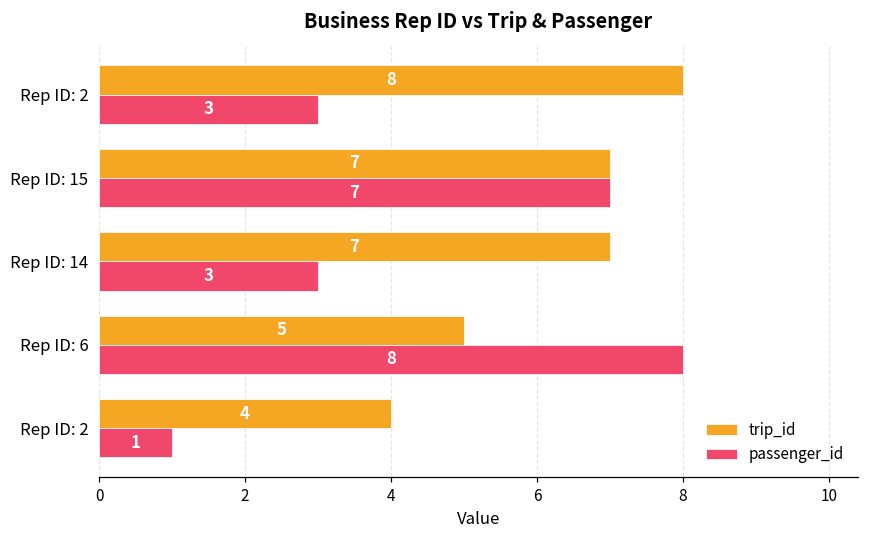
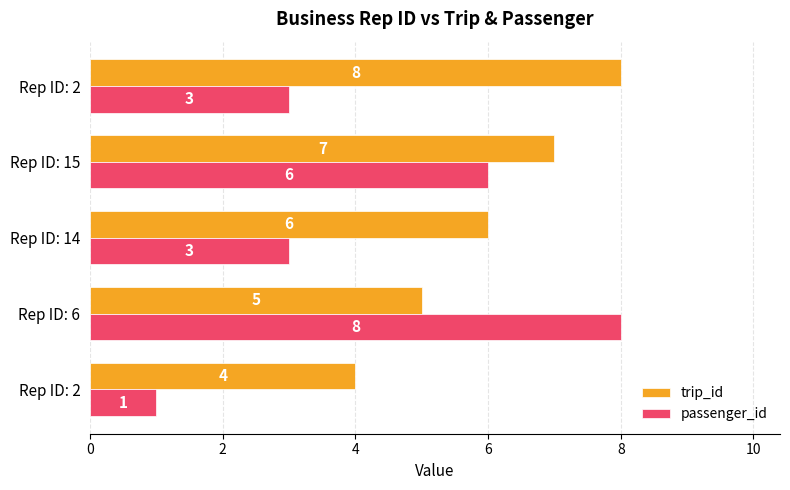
passenger_id, Rep ID: 15: 7 -> 6
trip_id, Rep ID: 14: 7 -> 6
